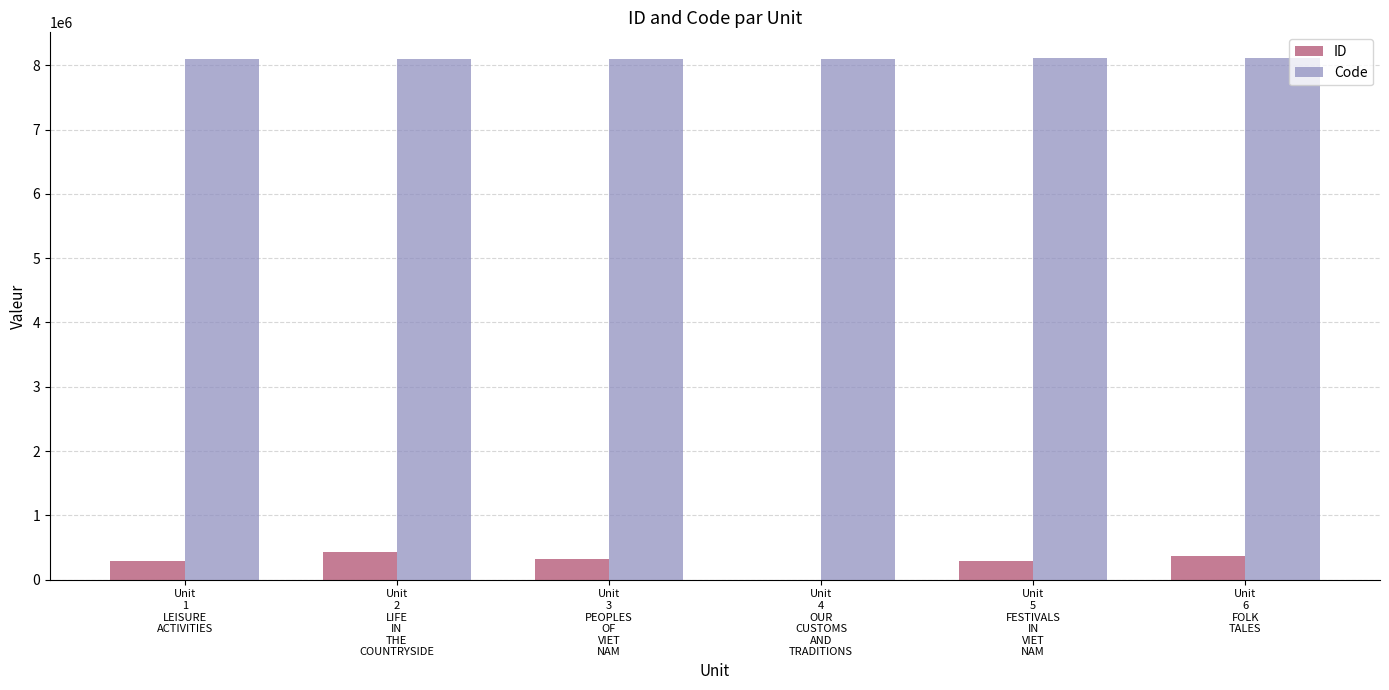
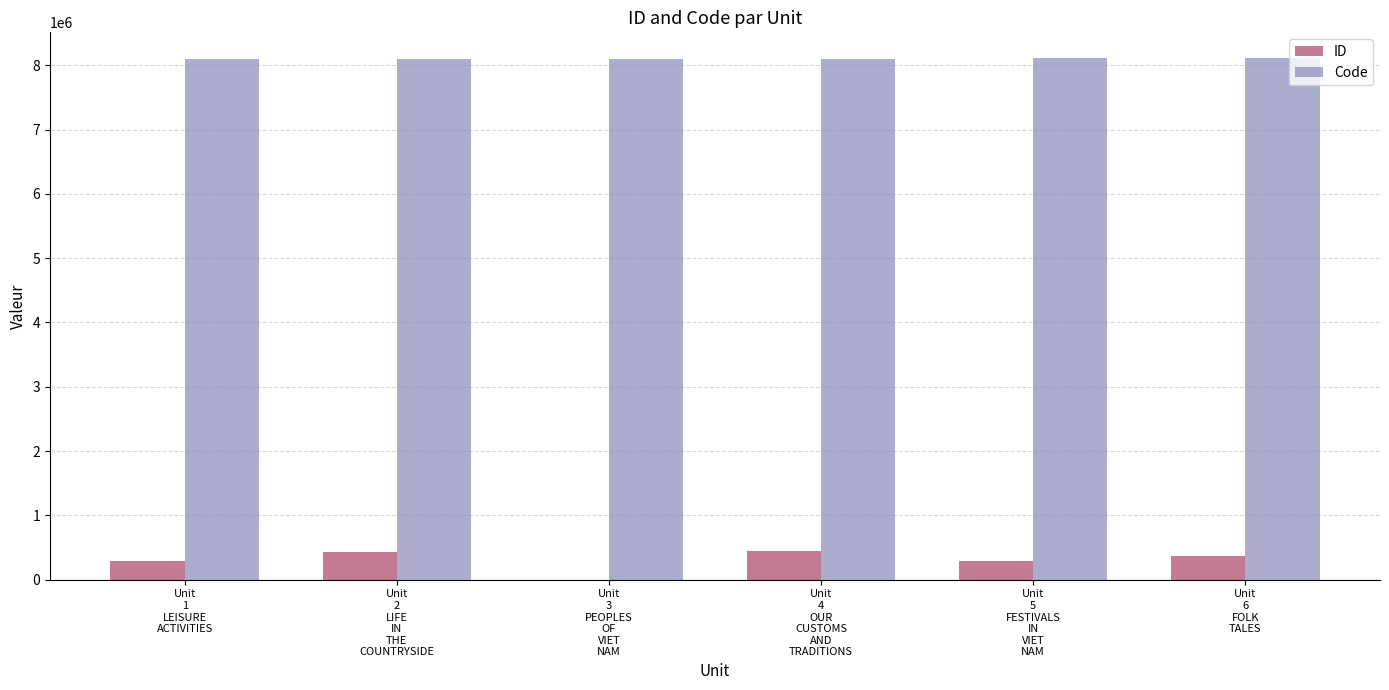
ID, Unit 3 PEOPLES OF VIET NAM: 300000 -> 0
ID, Unit 4 OUR CUSTOMS AND TRADITIONS: 0 -> 400000
